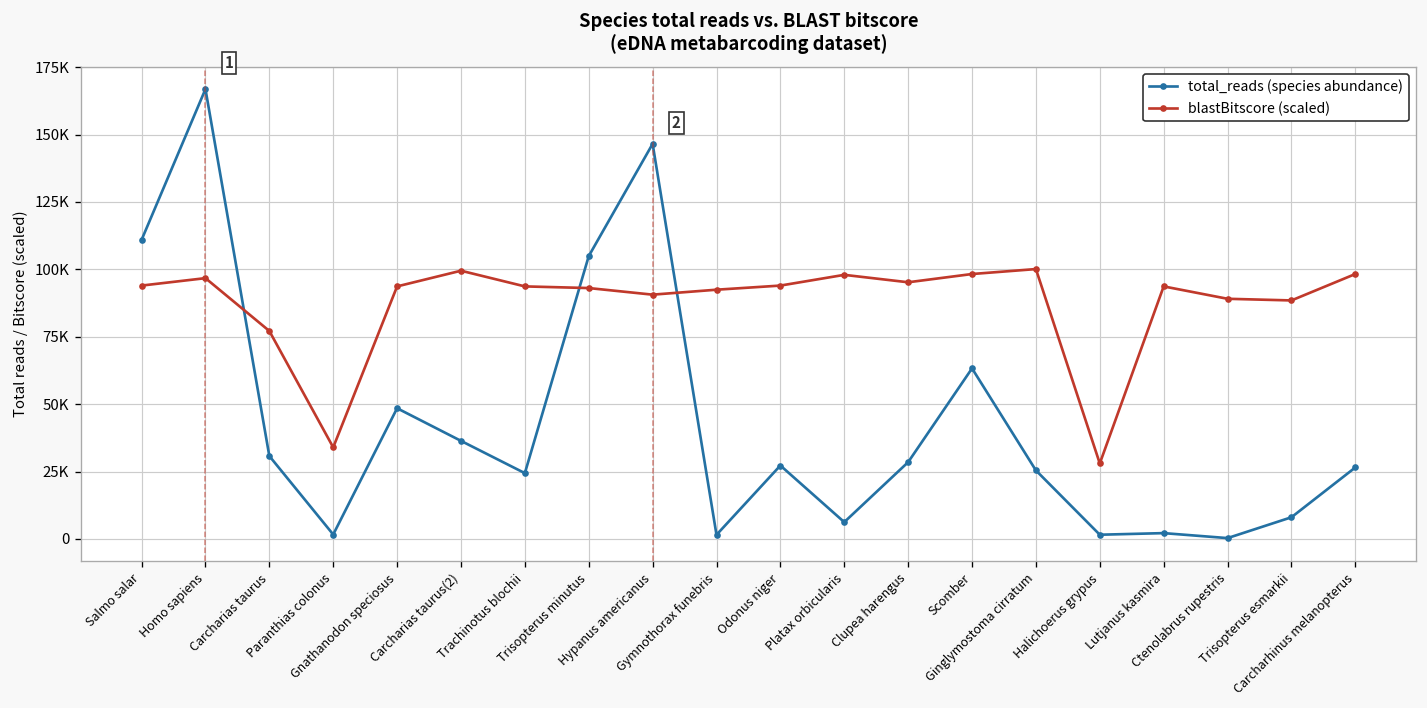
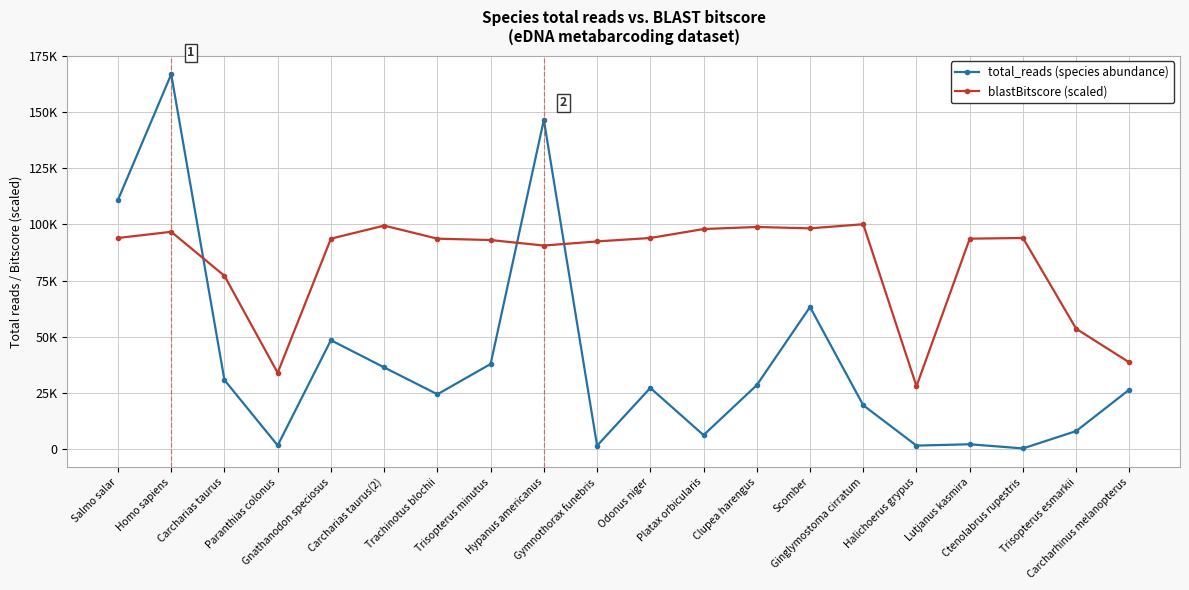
total_reads (species abundance), Trisopterus minutus: 105000 -> 38000
blastBitscore (scaled), Clupea harengus: 95000 -> 99000
total_reads (species abundance), Ginglymostoma cirratum: 25000 -> 20000
blastBitscore (scaled), Ctenolabrus rupestris: 89000 -> 94000
blastBitscore (scaled), Trisopterus esmarkii: 88000 -> 54000
blastBitscore (scaled), Carcharhinus melanopterus: 98000 -> 39000
